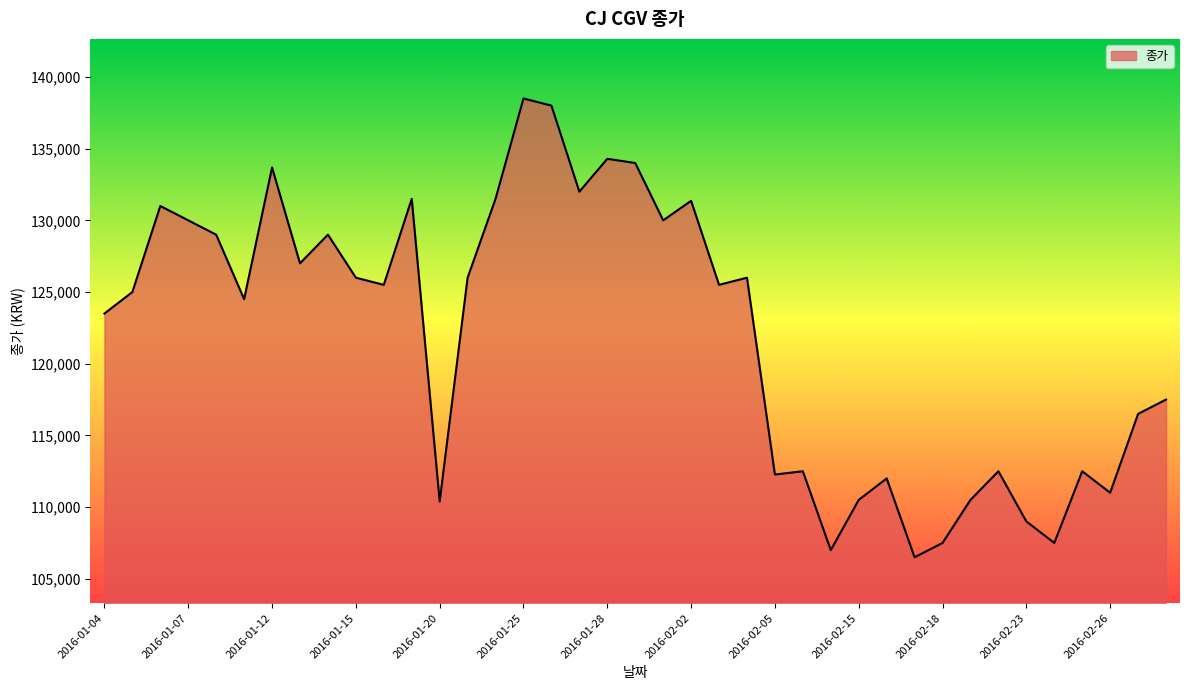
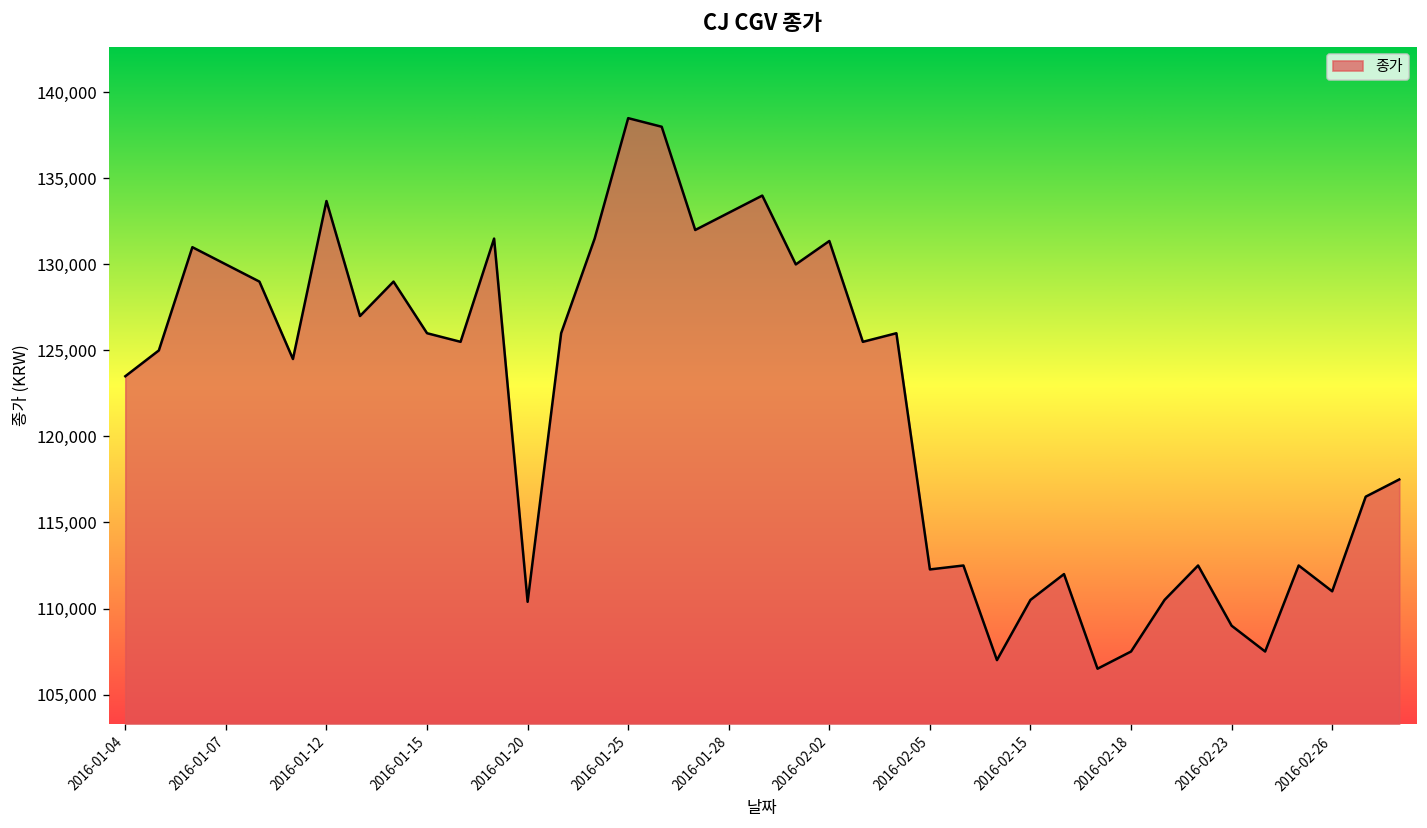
2016-01-28: 134,300 -> 133,000
